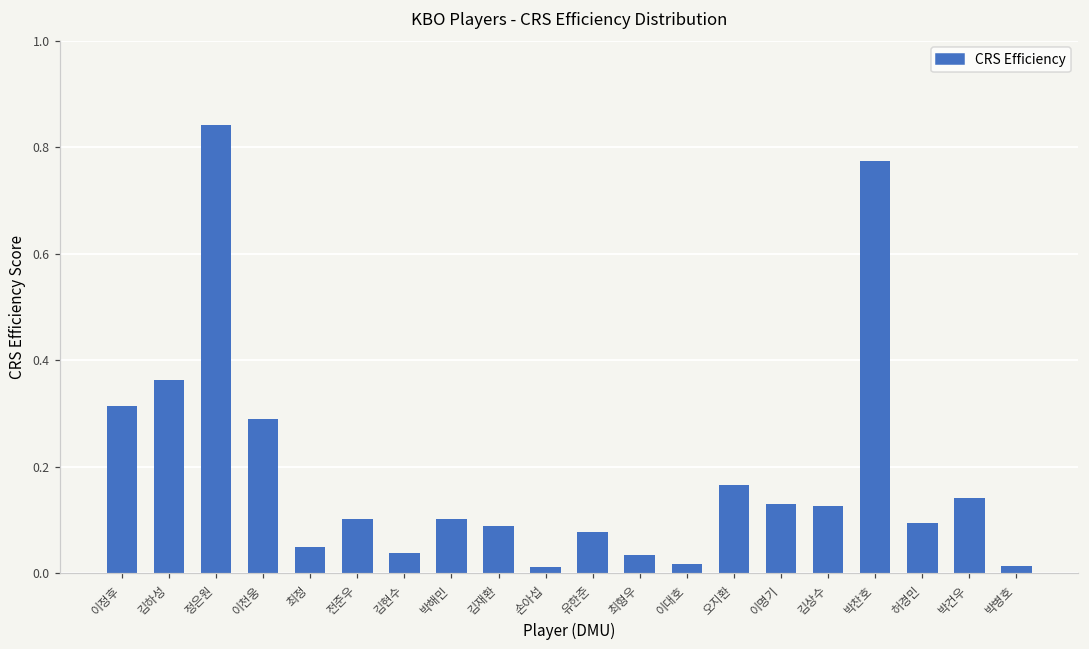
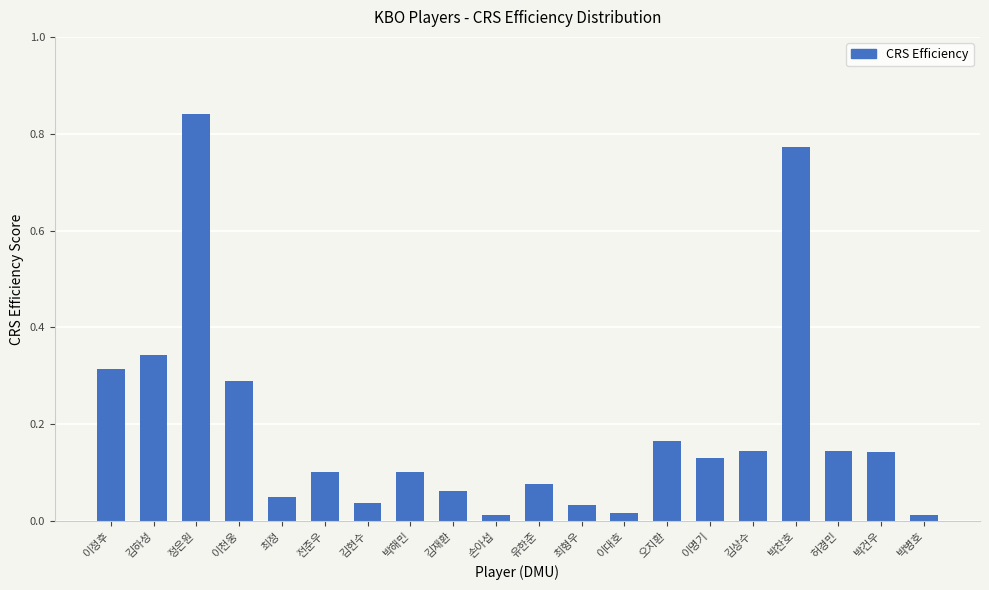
김하성: 0.36 -> 0.34
김재환: 0.09 -> 0.06
김상수: 0.13 -> 0.14
허경민: 0.09 -> 0.14
